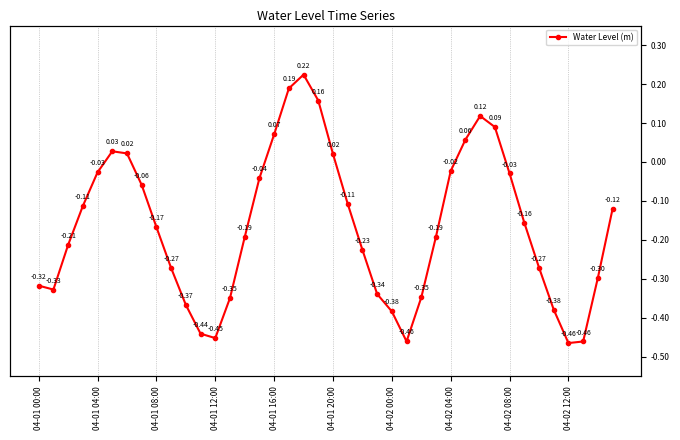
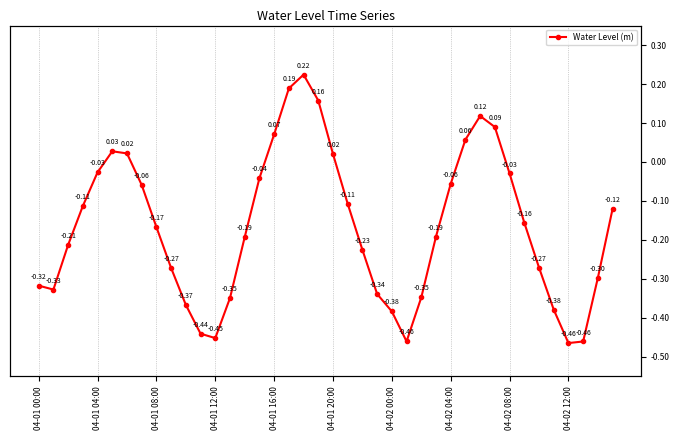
04-02 04:00: -0.02 -> -0.06
